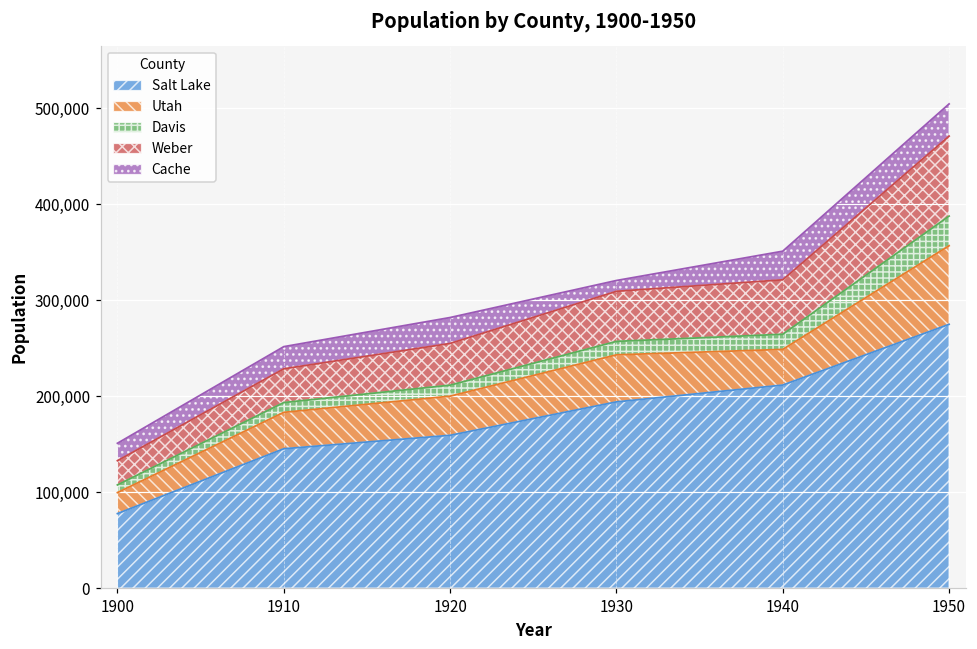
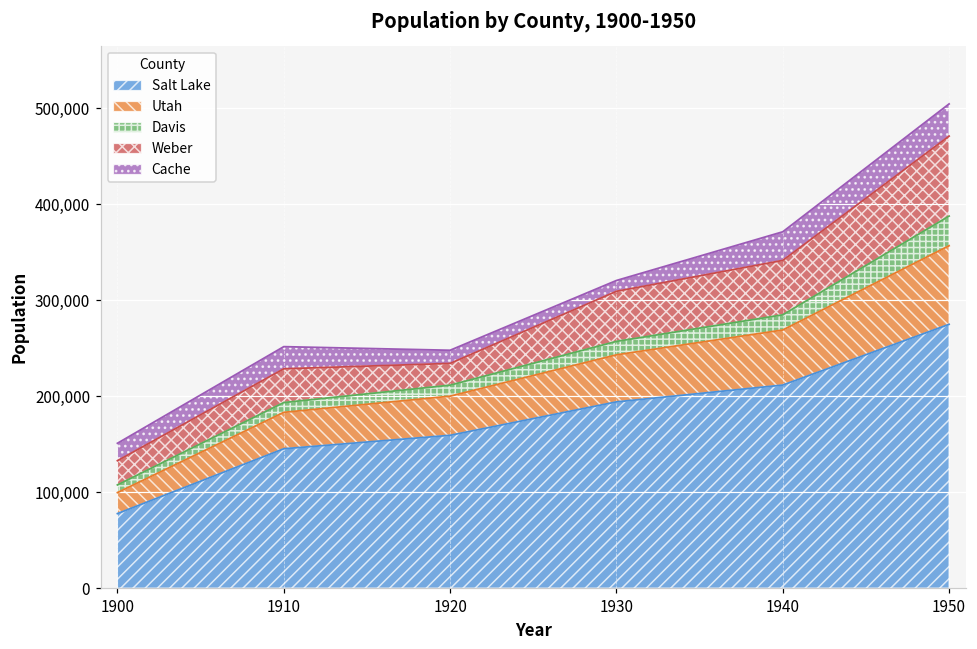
Weber, 1920: 40,000 -> 20,000
Cache, 1920: 30,000 -> 10,000
Utah, 1940: 40,000 -> 60,000
